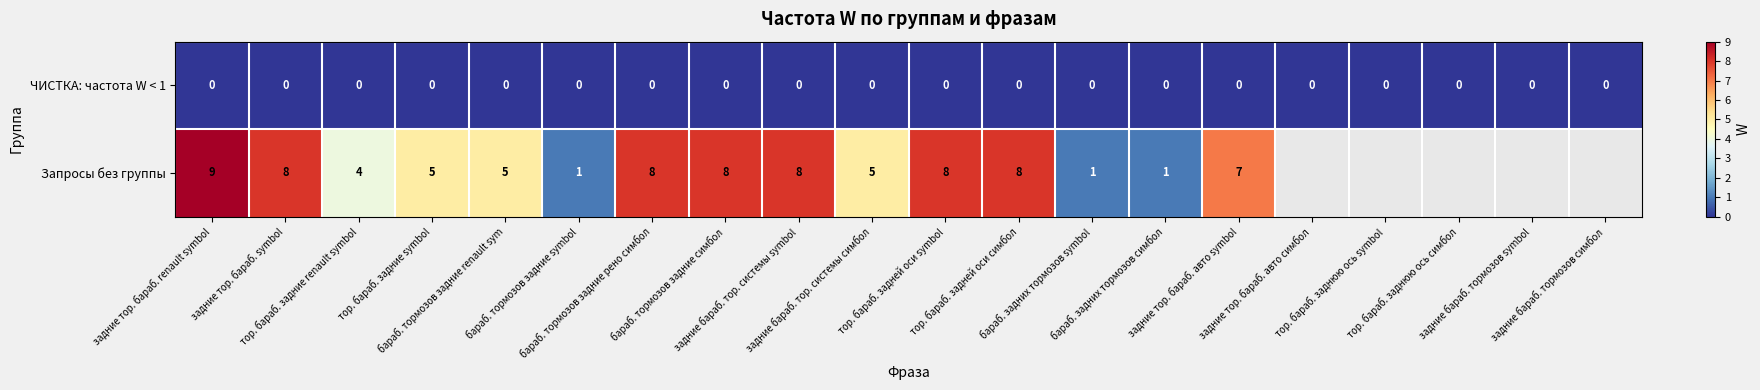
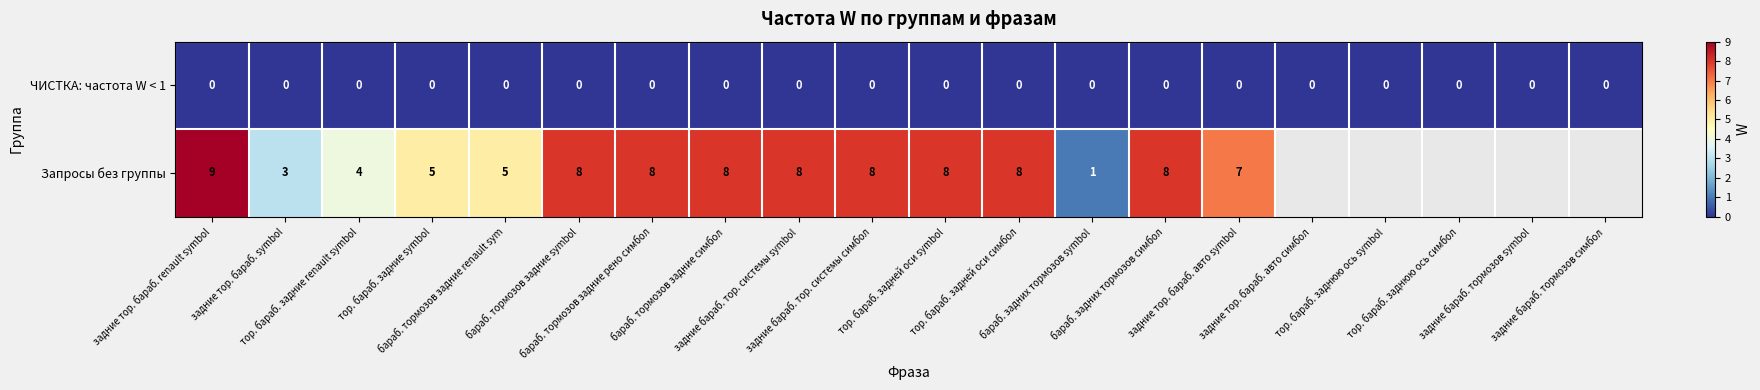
Запросы без группы, задние тор. бараб. symbol: 8 -> 3
Запросы без группы, бараб. тормозов задние symbol: 1 -> 8
Запросы без группы, задние бараб. тор. системы симбол: 5 -> 8
Запросы без группы, бараб. задних тормозов симбол: 1 -> 8
